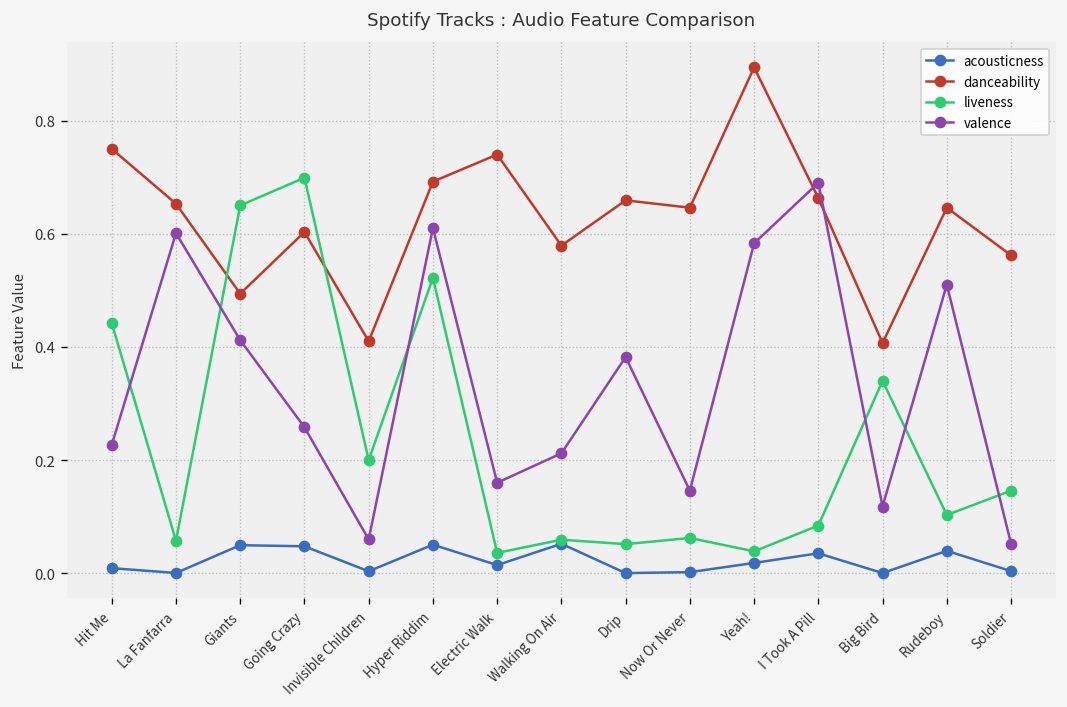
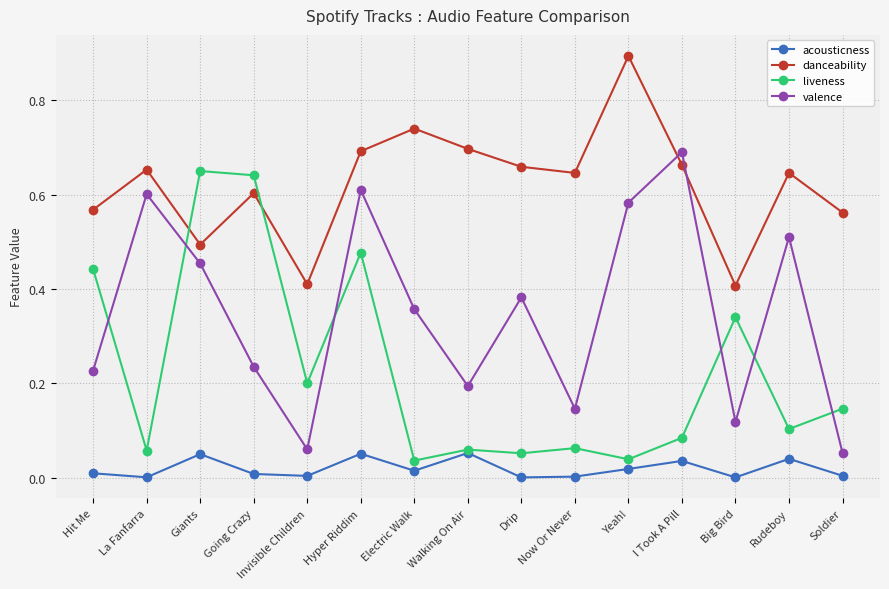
danceability, Hit Me: 0.75 -> 0.57
valence, Giants: 0.41 -> 0.45
acousticness, Going Crazy: 0.05 -> 0.01
liveness, Going Crazy: 0.70 -> 0.64
valence, Going Crazy: 0.26 -> 0.24
liveness, Hyper Riddim: 0.52 -> 0.48
valence, Electric Walk: 0.16 -> 0.36
danceability, Walking On Air: 0.58 -> 0.70
valence, Walking On Air: 0.21 -> 0.19
